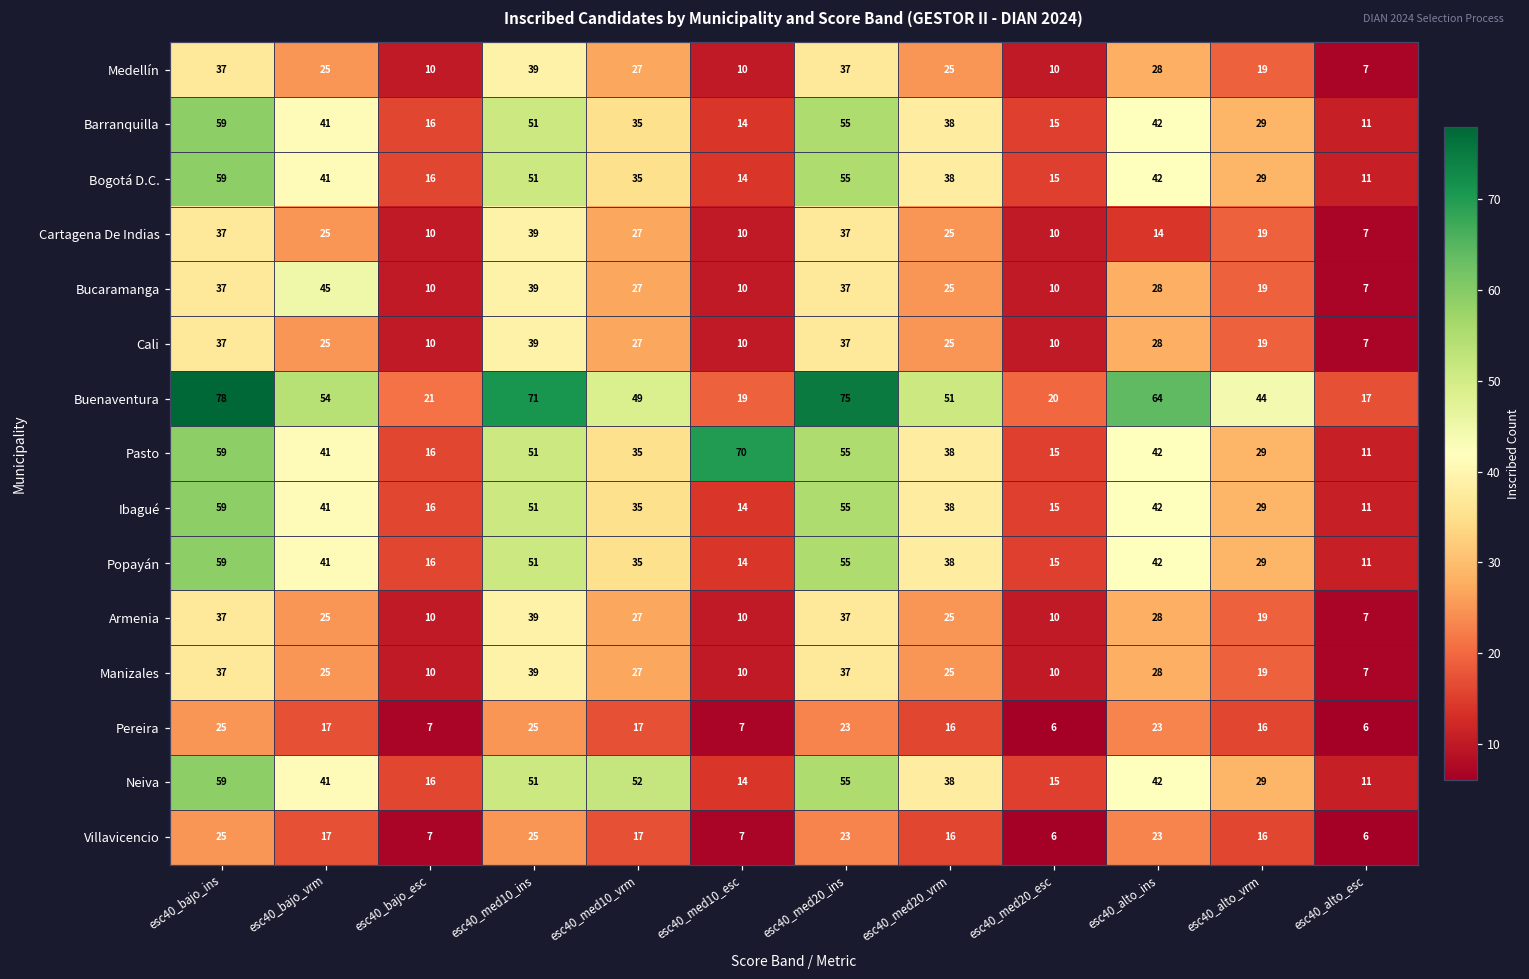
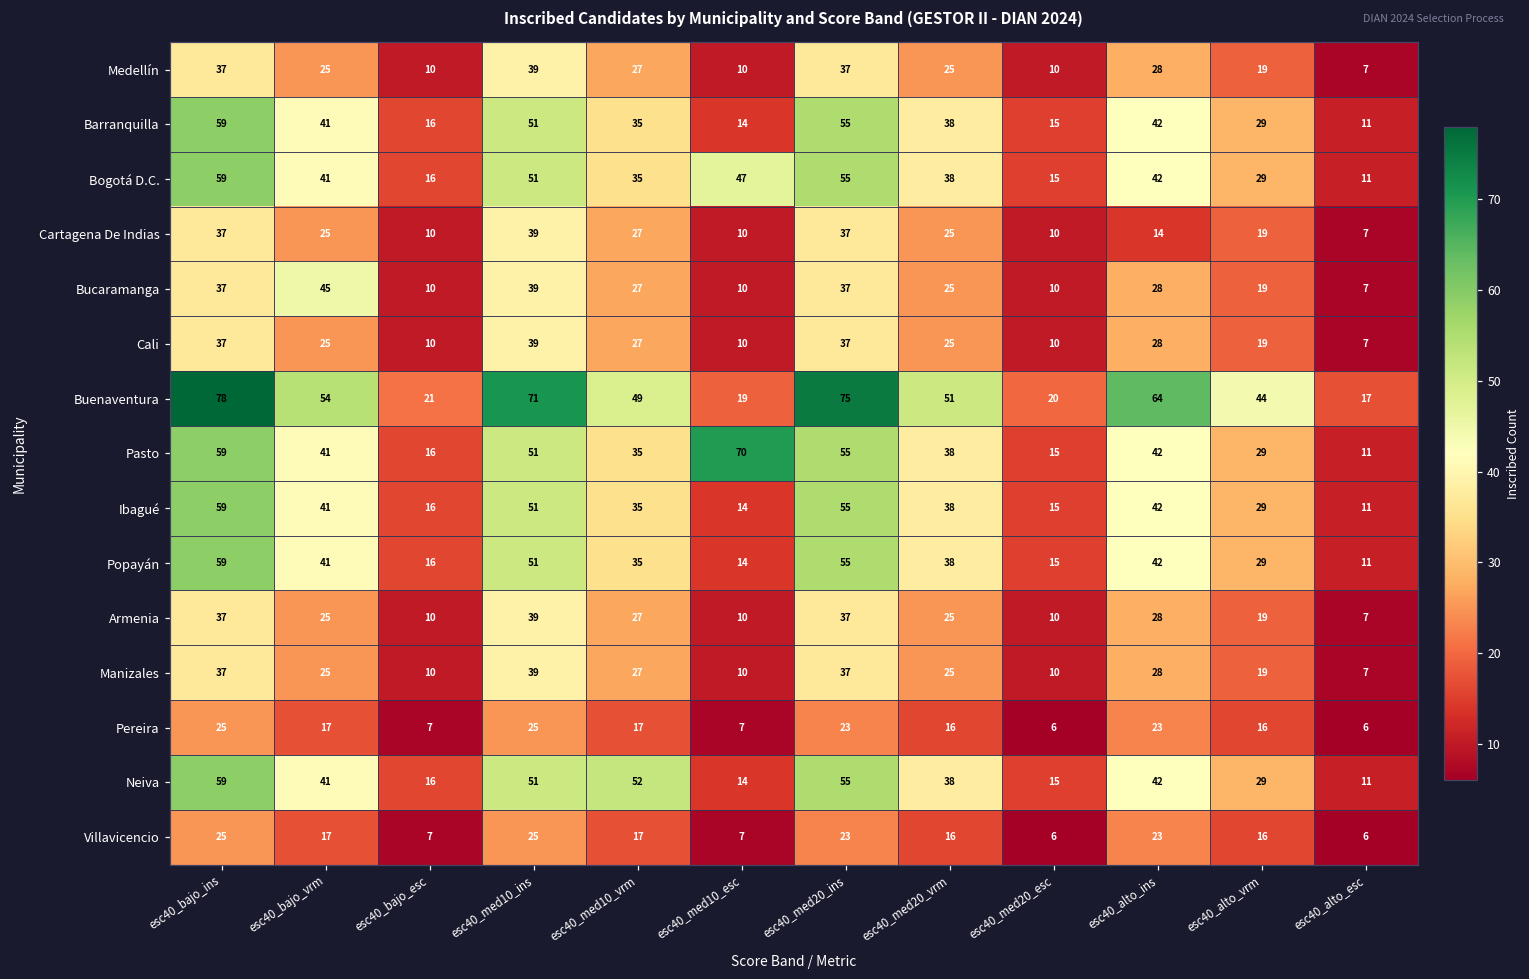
Bogotá D.C., esc40_med10_esc: 14 -> 47
